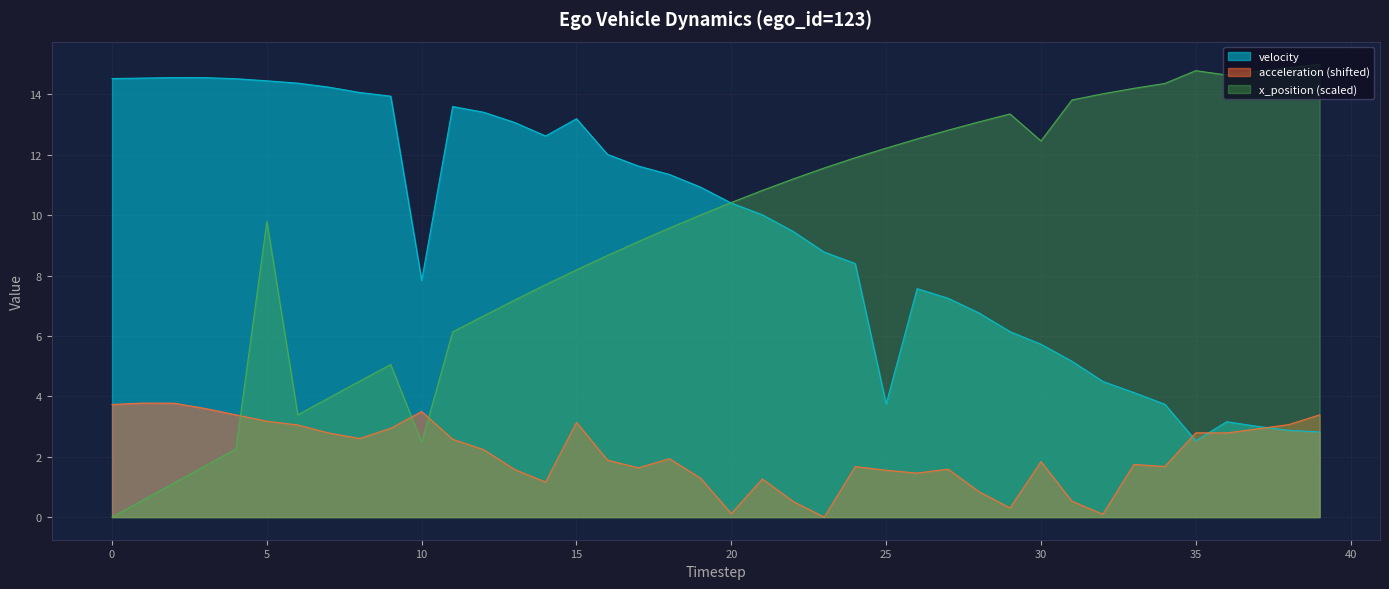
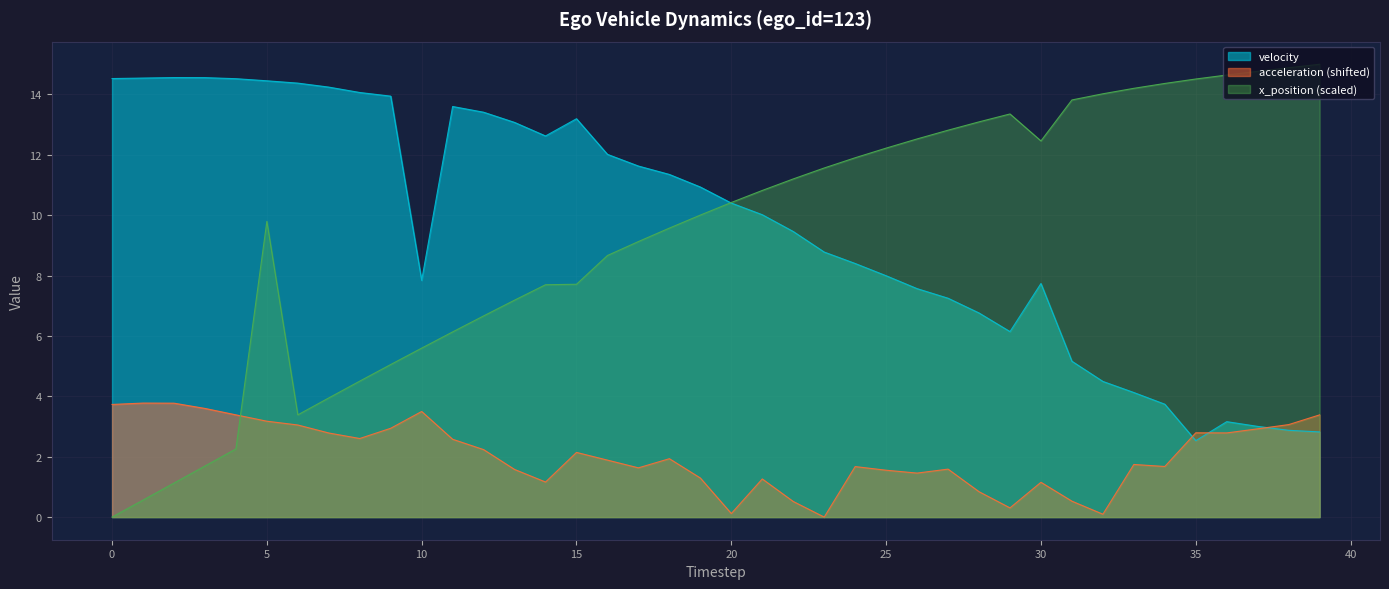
x_position (scaled), 10: 2.5 -> 5.6
acceleration (shifted), 15: 3.1 -> 2.1
x_position (scaled), 15: 8.2 -> 7.7
velocity, 25: 3.8 -> 8.0
velocity, 30: 5.7 -> 7.7
acceleration (shifted), 30: 1.8 -> 1.2
x_position (scaled), 35: 14.8 -> 14.5
